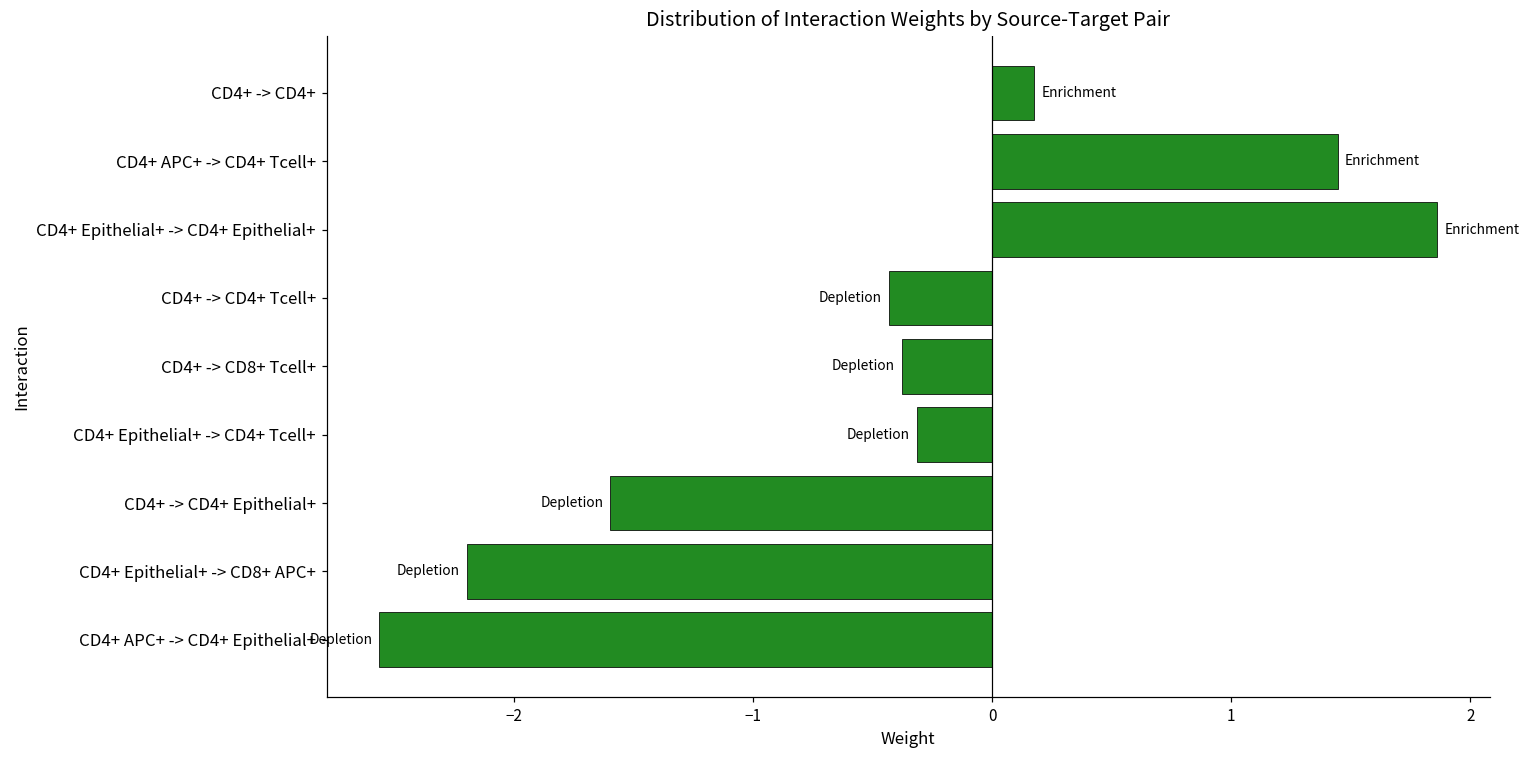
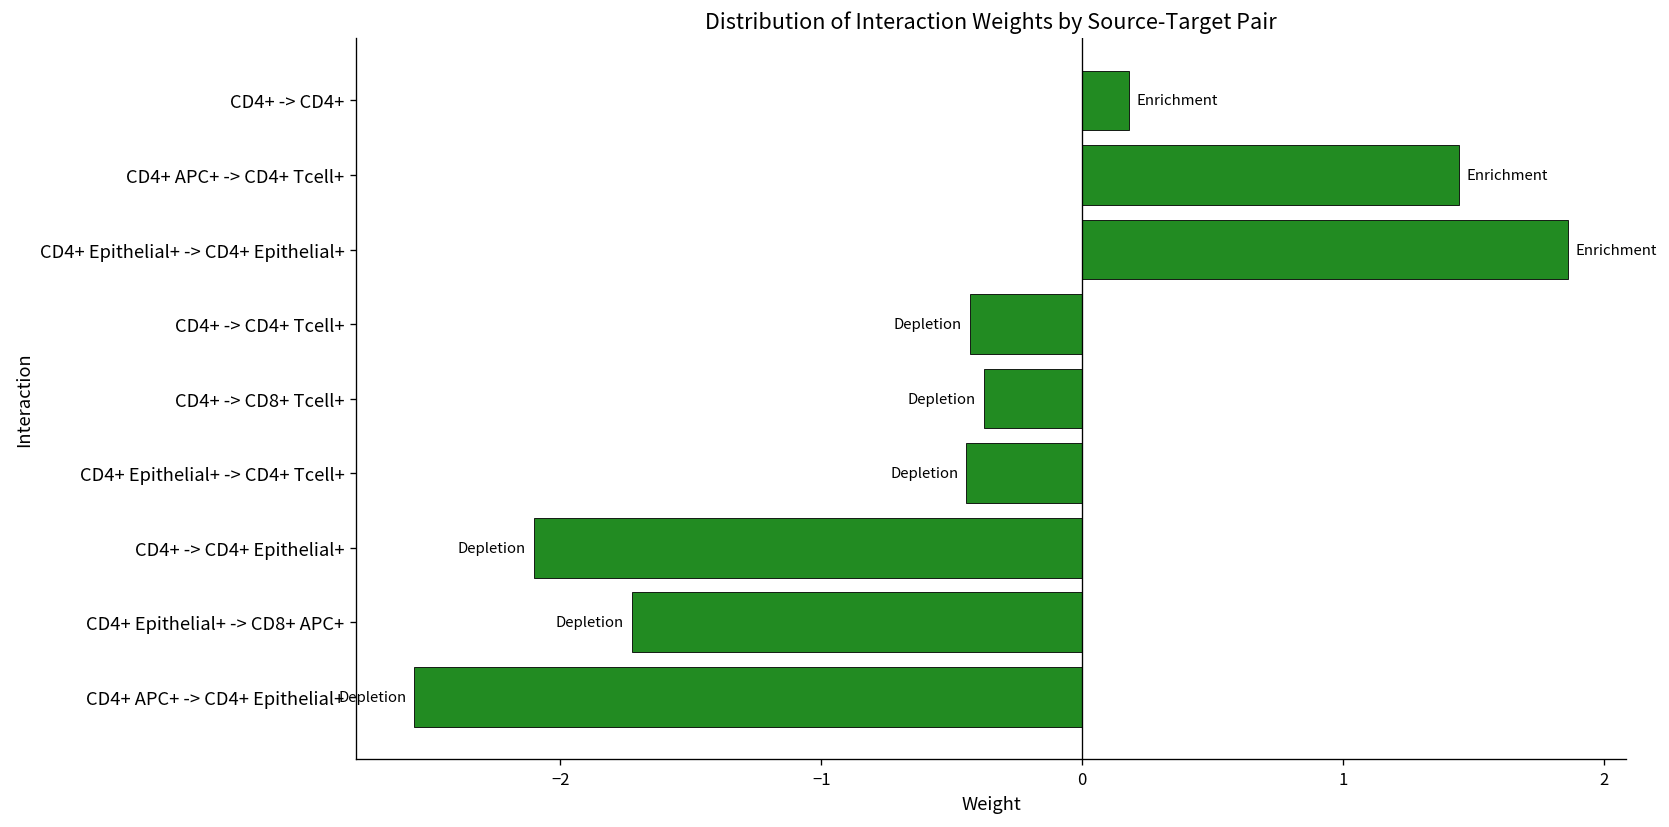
CD4+ Epithelial+ -> CD4+ Tcell+: -0.31 -> -0.44
CD4+ -> CD4+ Epithelial+: -1.60 -> -2.10
CD4+ Epithelial+ -> CD8+ APC+: -2.19 -> -1.73
